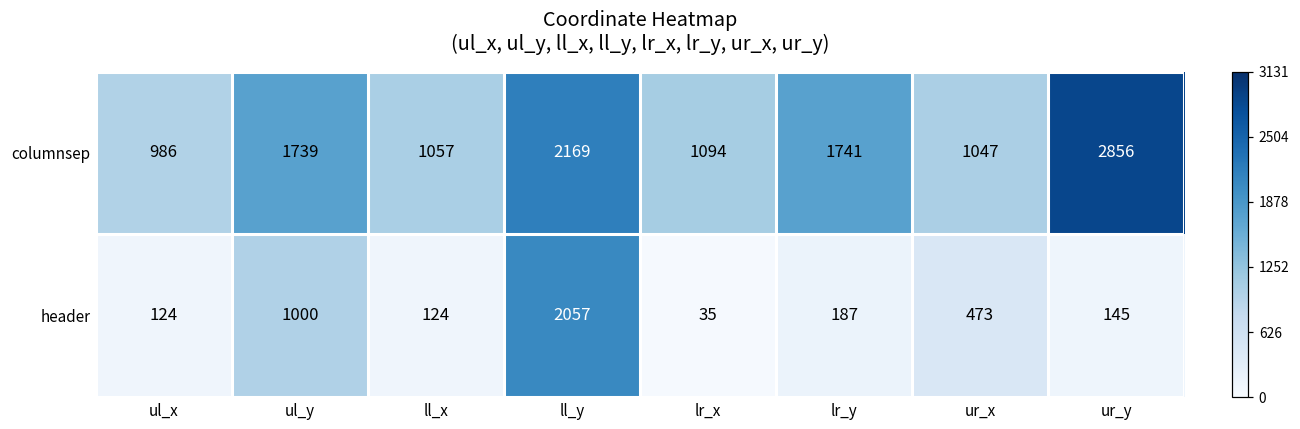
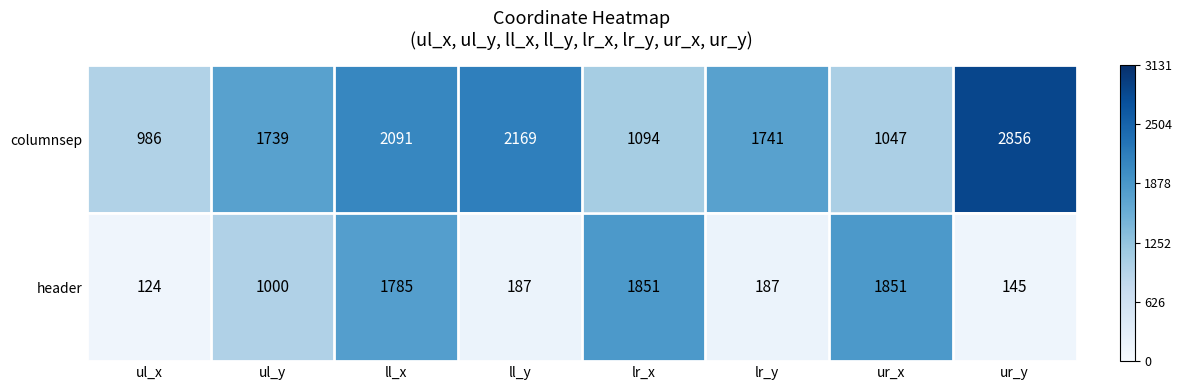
columnsep, ll_x: 1057 -> 2091
header, ll_x: 124 -> 1785
header, ll_y: 2057 -> 187
header, lr_x: 35 -> 1851
header, ur_x: 473 -> 1851
